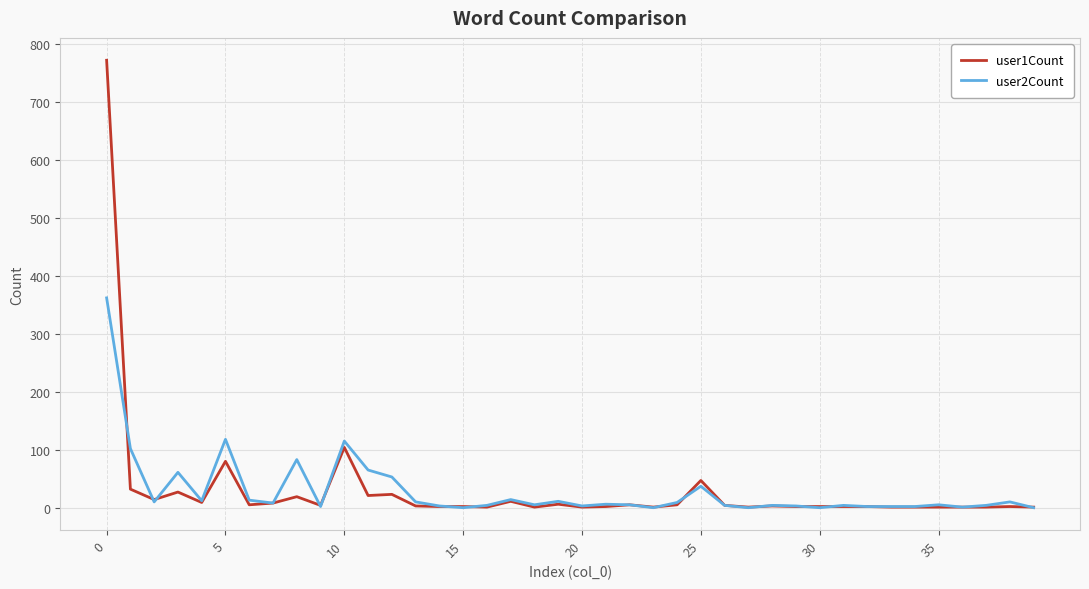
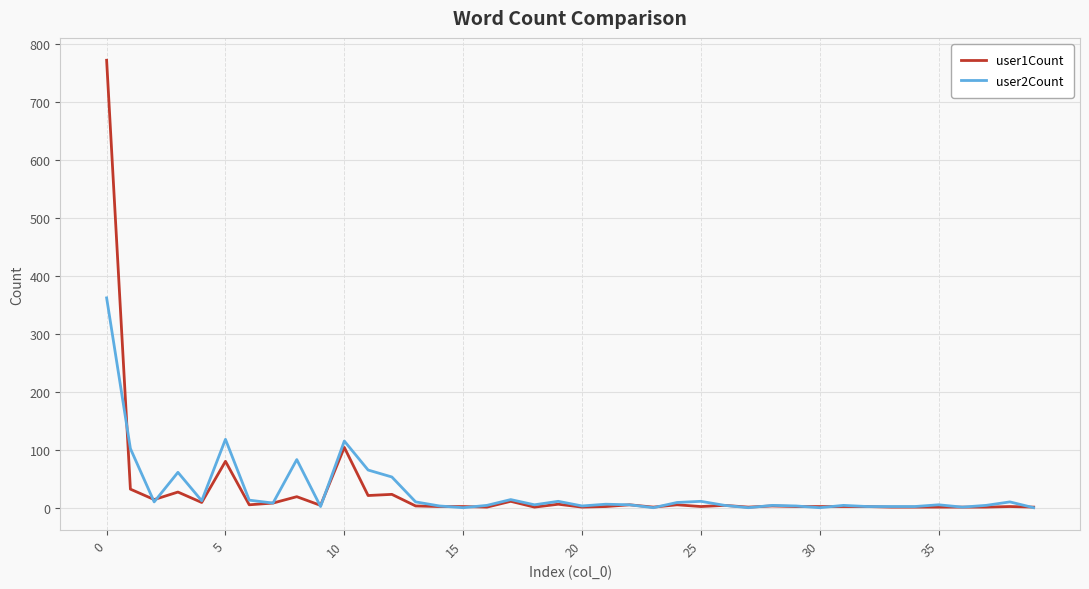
user1Count, 25: 50 -> 0
user2Count, 25: 40 -> 10
